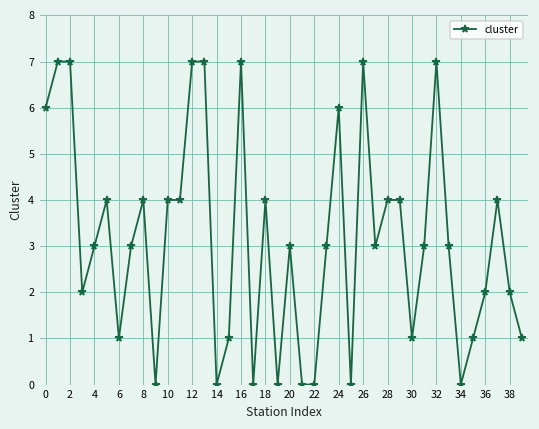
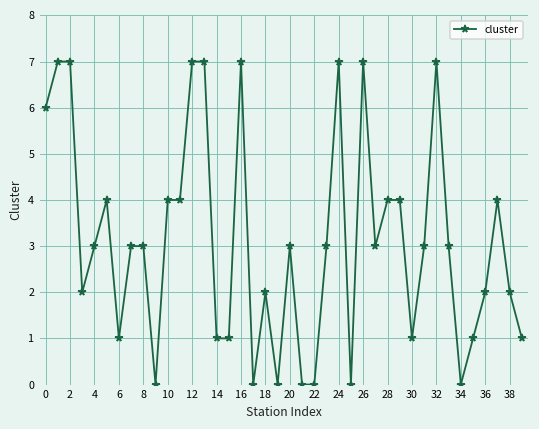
8: 4 -> 3
14: 0 -> 1
18: 4 -> 2
24: 6 -> 7
